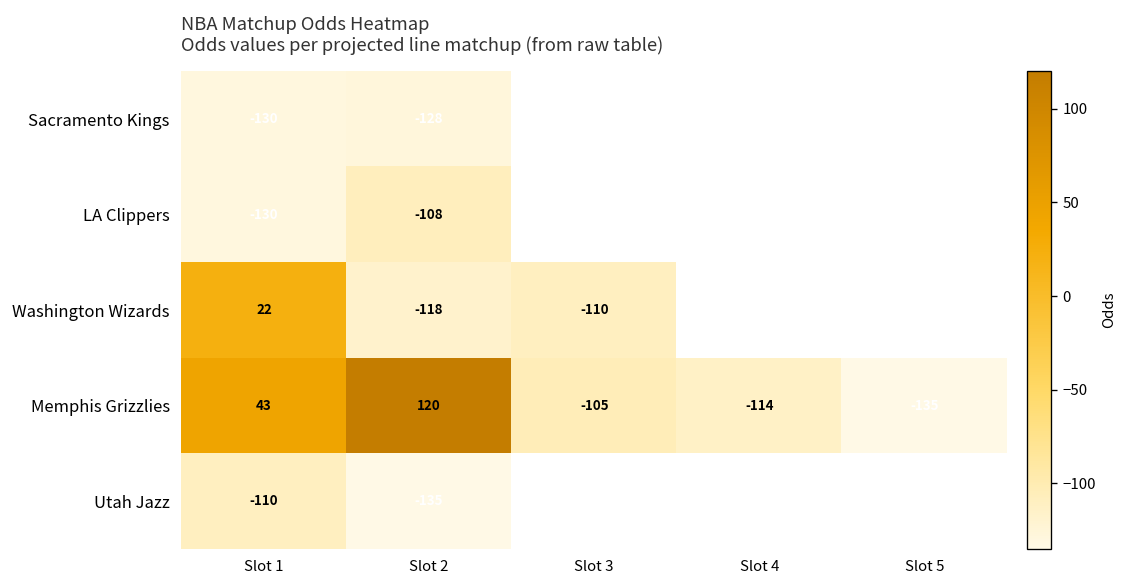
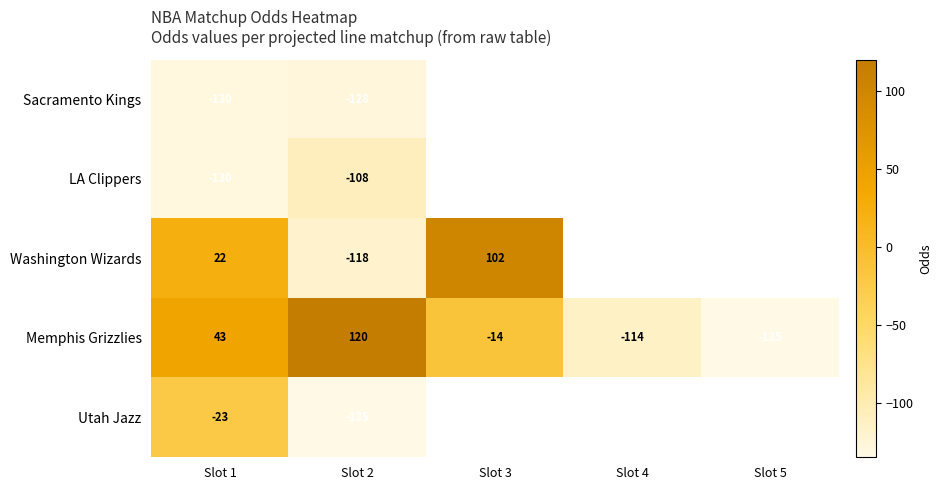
Washington Wizards, Slot 3: -110 -> 102
Memphis Grizzlies, Slot 3: -105 -> -14
Utah Jazz, Slot 1: -110 -> -23
